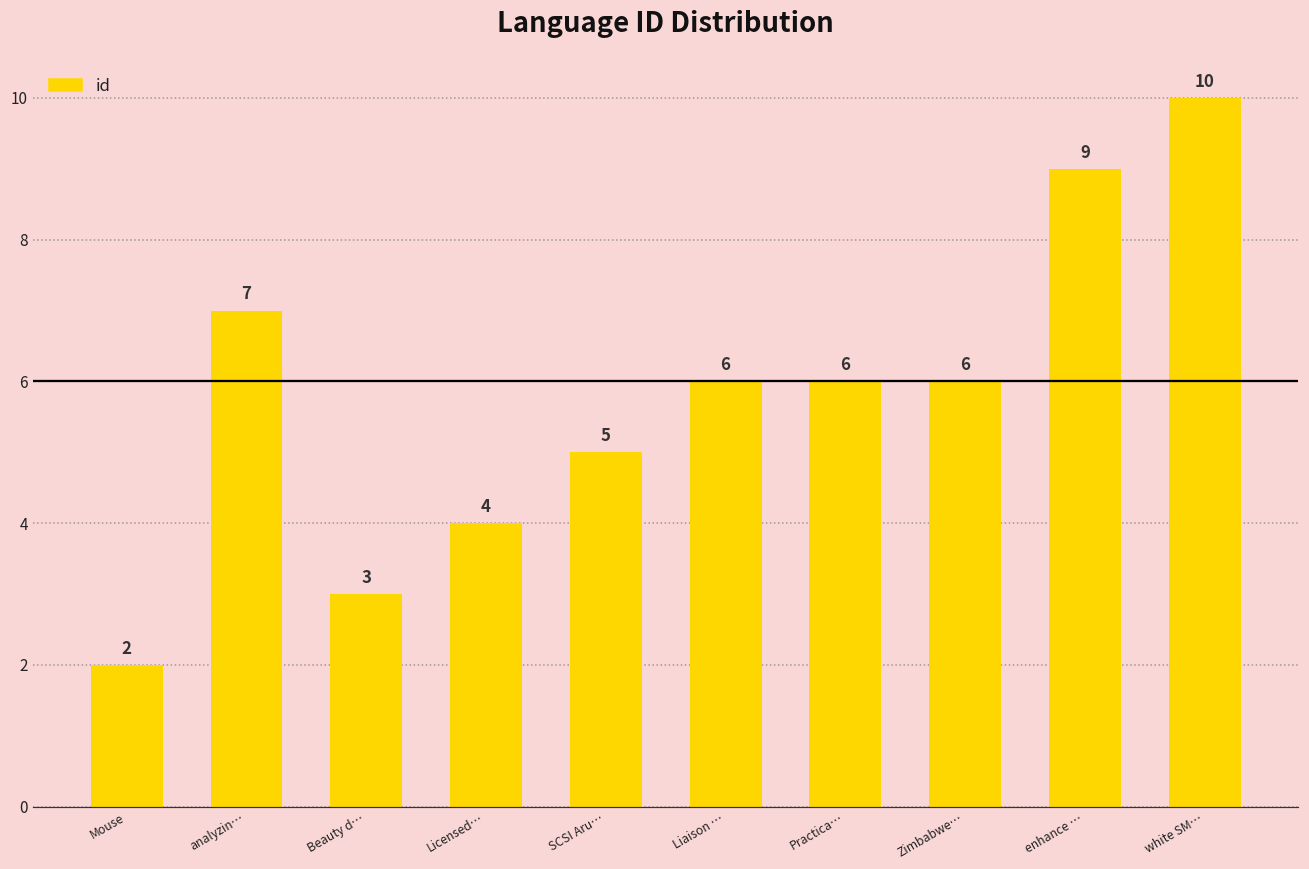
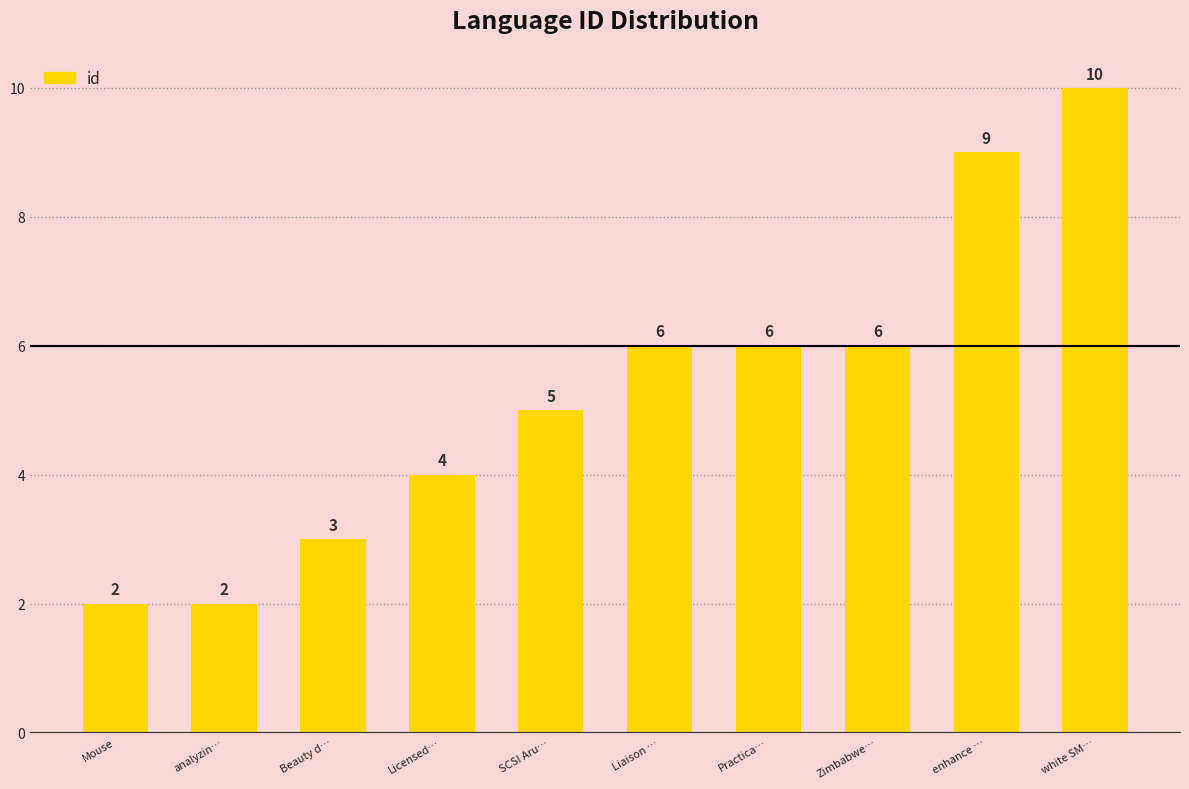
analyzin…: 7 -> 2
